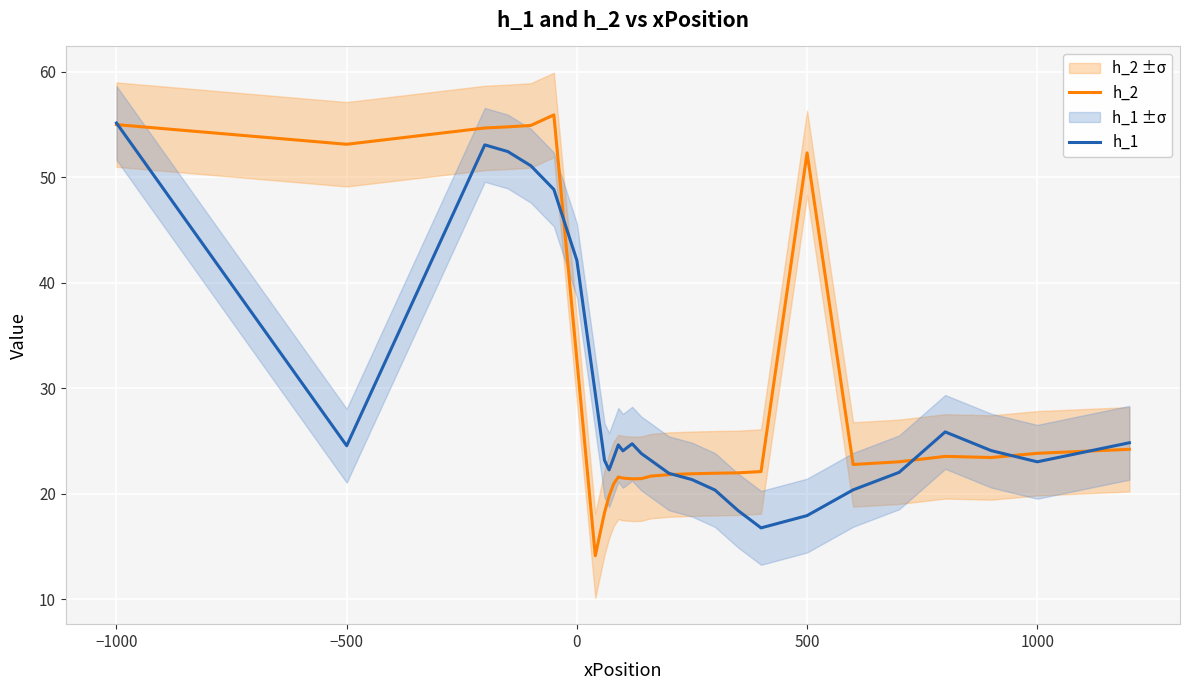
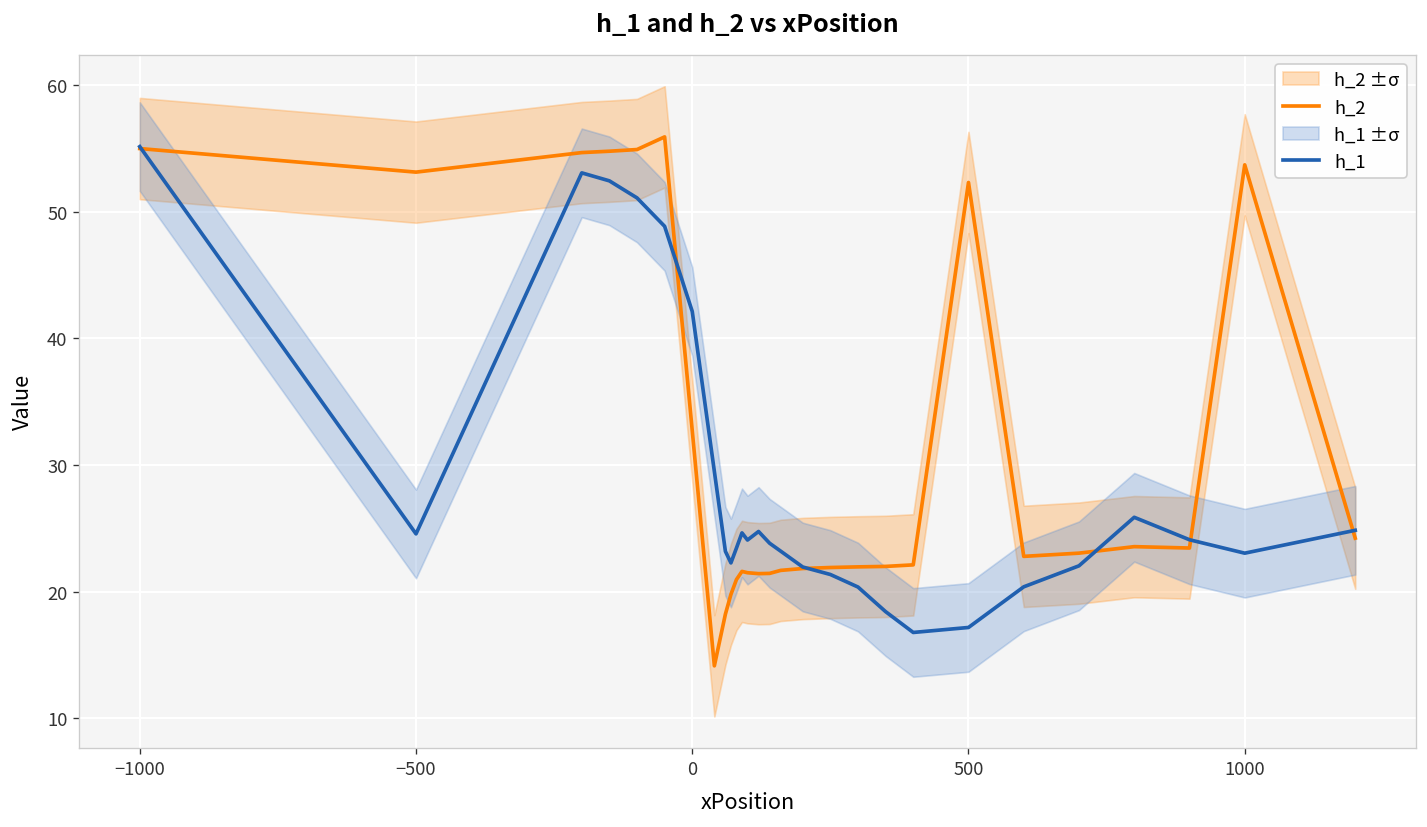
h_1, 500: 17.9 -> 17.2
h_2, 1000: 23.8 -> 53.7
